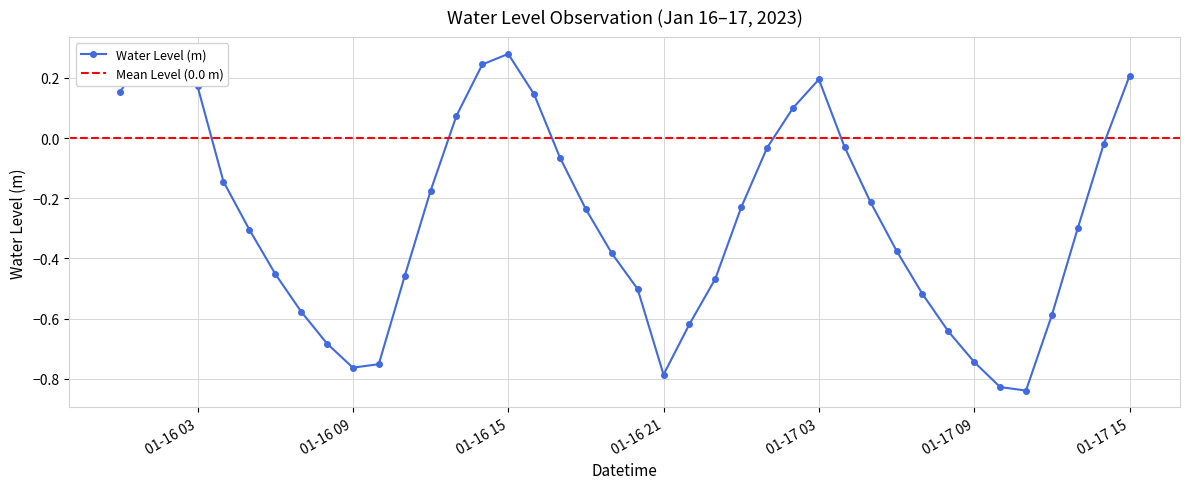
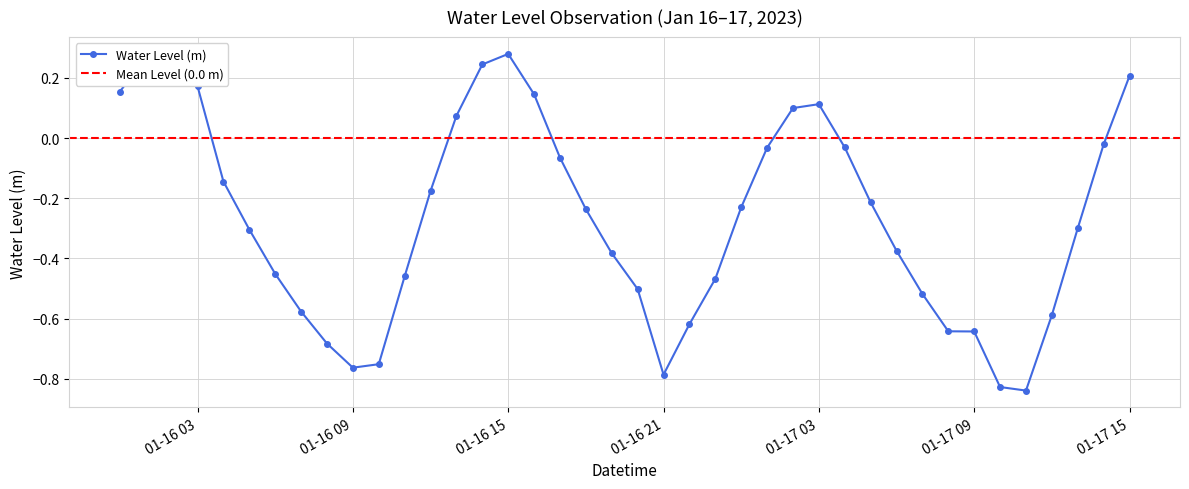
01-17 03: 0.19 -> 0.11
01-17 09: -0.74 -> -0.64
